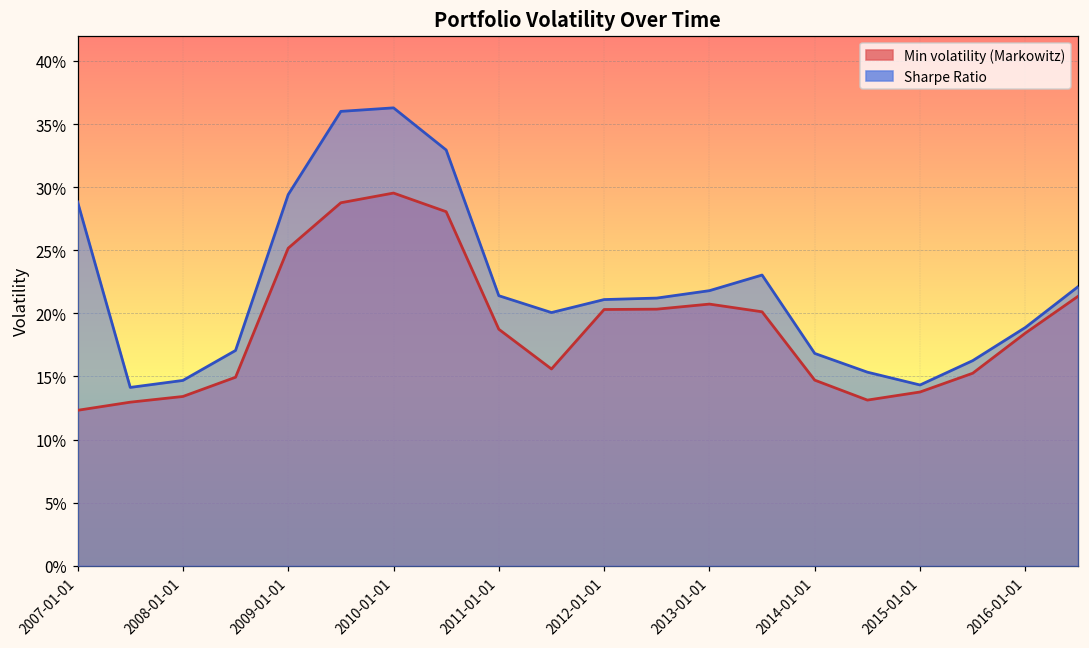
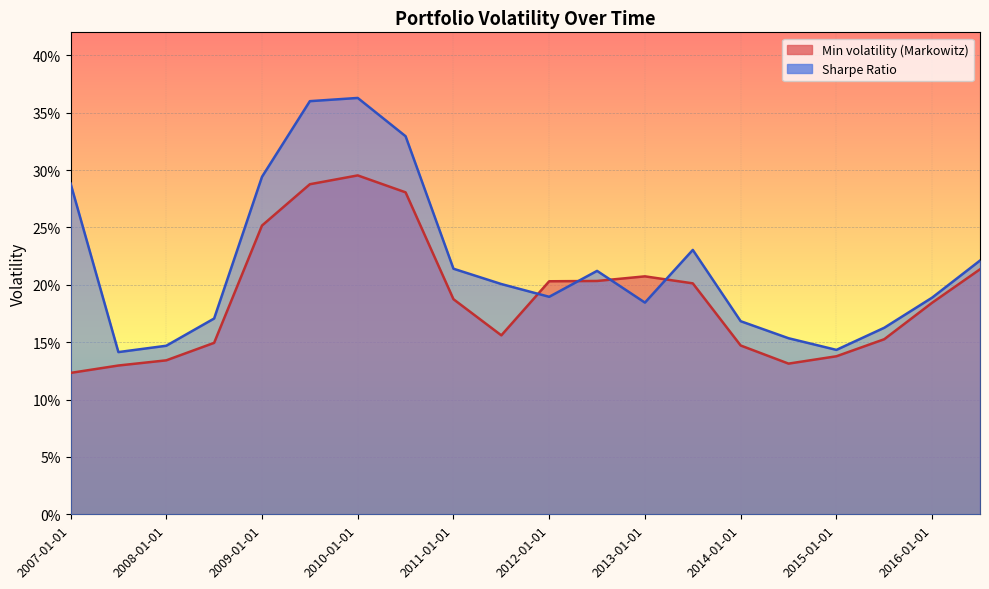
Sharpe Ratio, 2012-01-01: 21.1% -> 19.0%
Sharpe Ratio, 2013-01-01: 21.8% -> 18.4%
